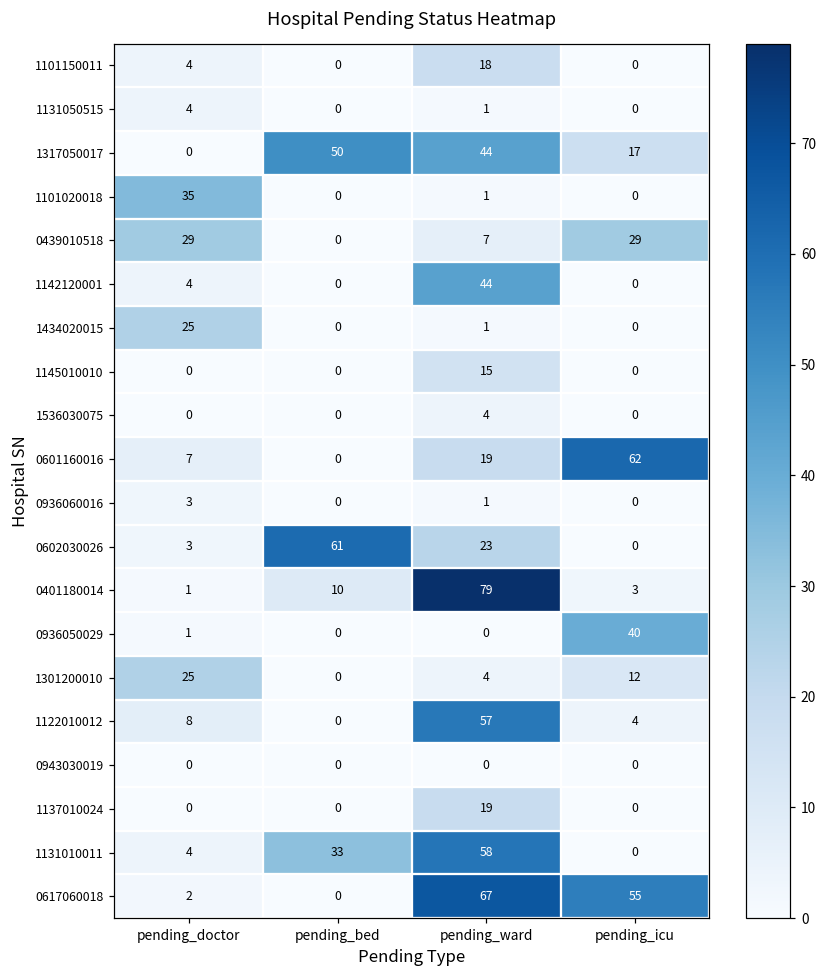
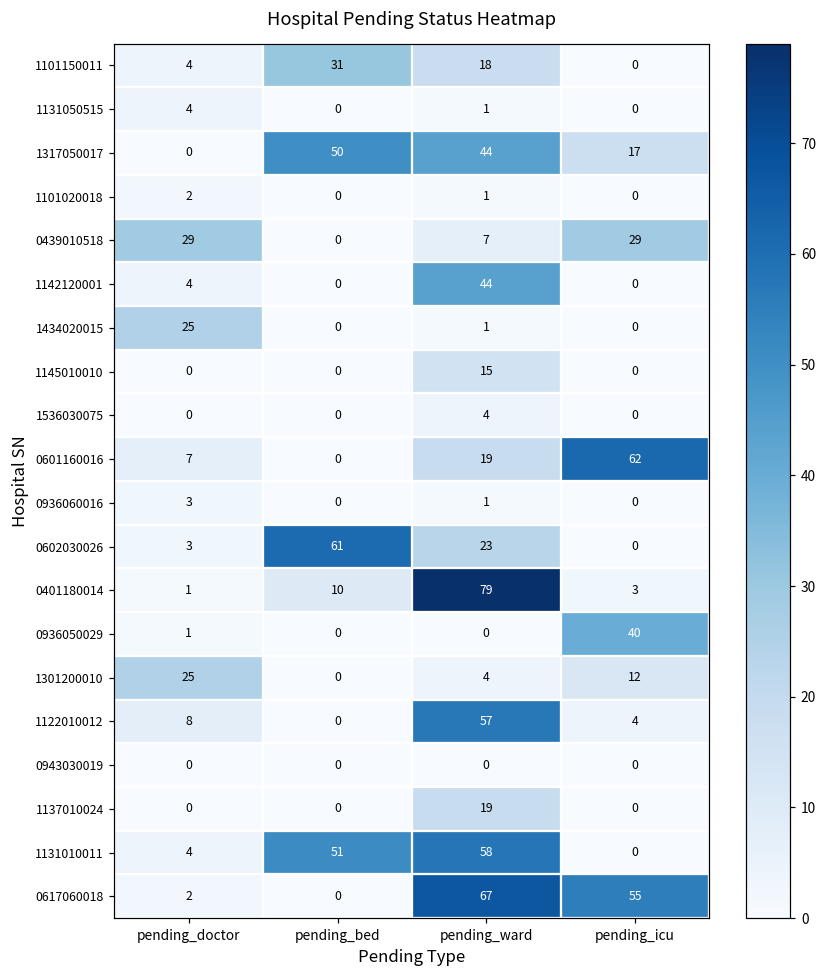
1101150011, pending_bed: 0 -> 31
1101020018, pending_doctor: 35 -> 2
1131010011, pending_bed: 33 -> 51
